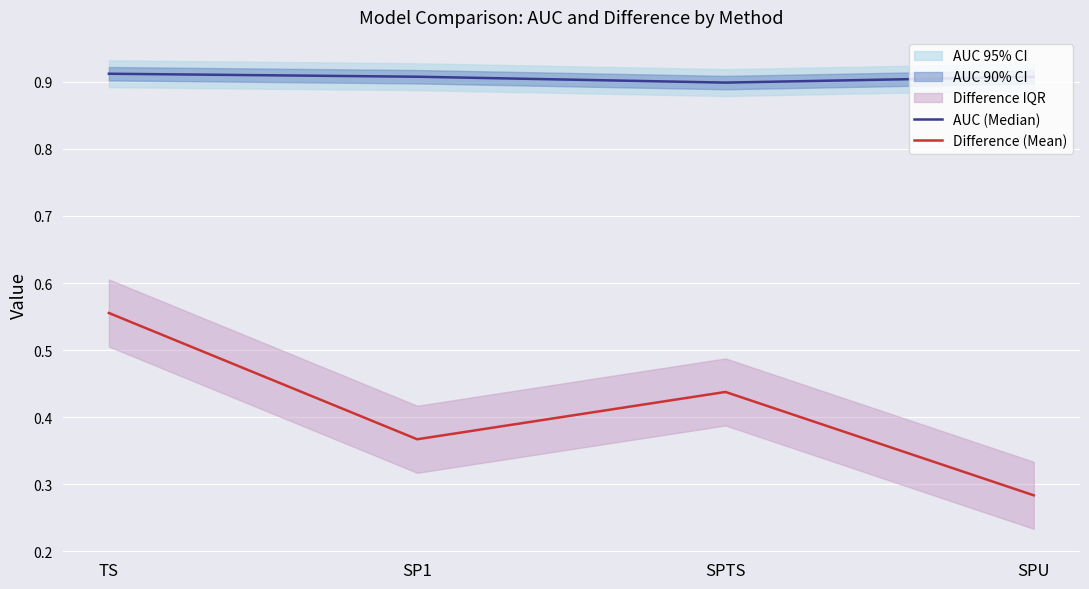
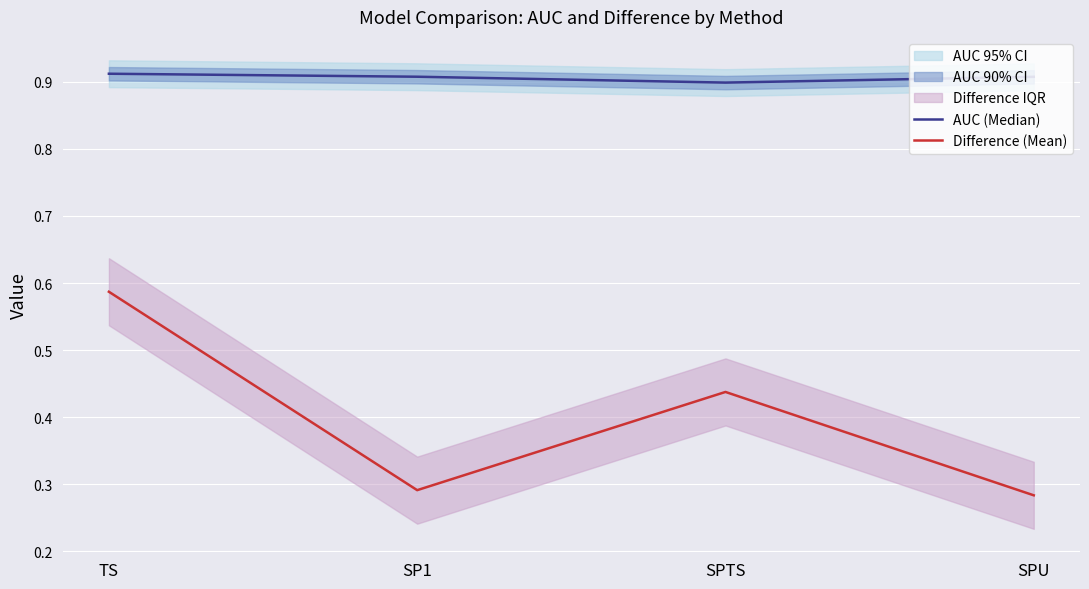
Difference (Mean), TS: 0.56 -> 0.59
Difference (Mean), SP1: 0.37 -> 0.29
